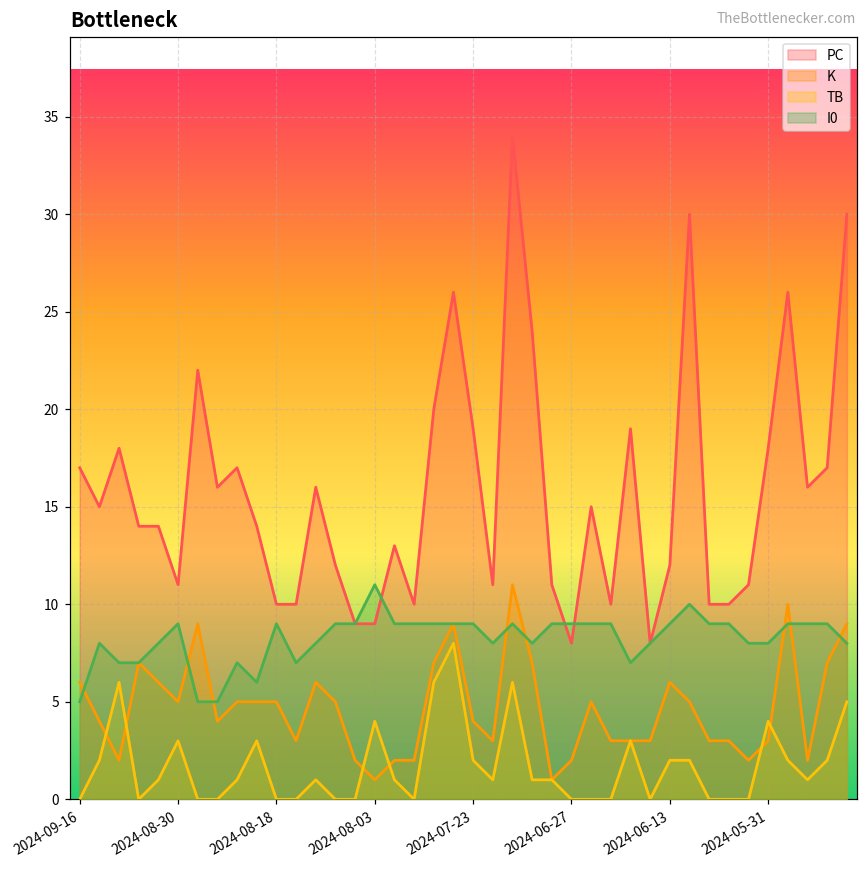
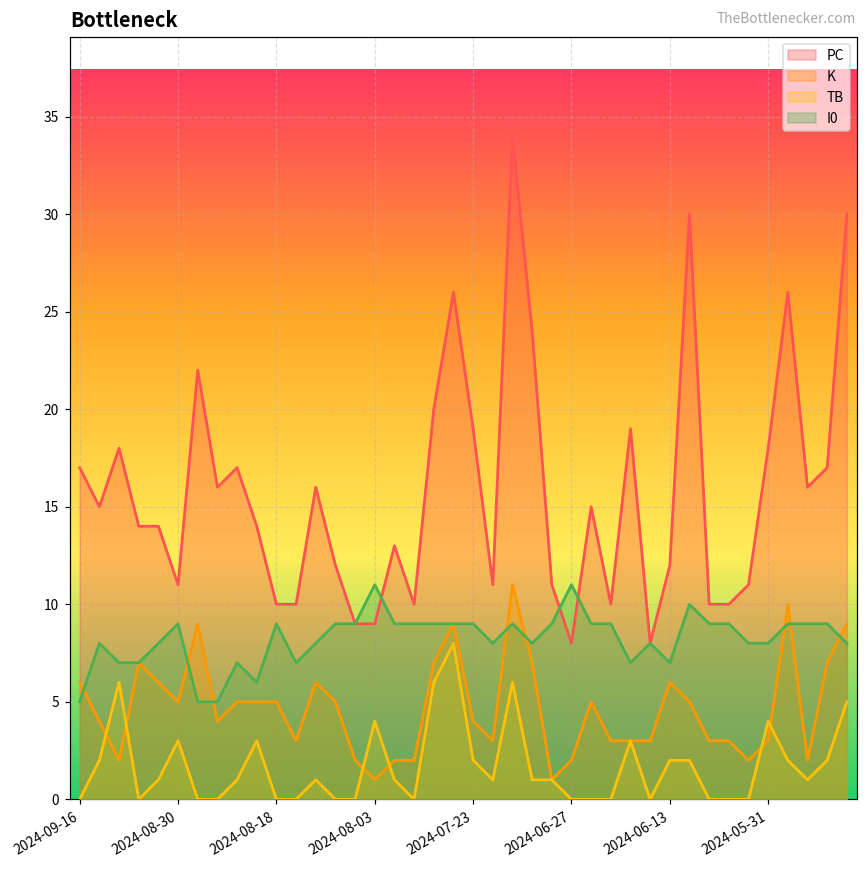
I0, 2024-06-27: 9 -> 11
I0, 2024-06-13: 9 -> 7
